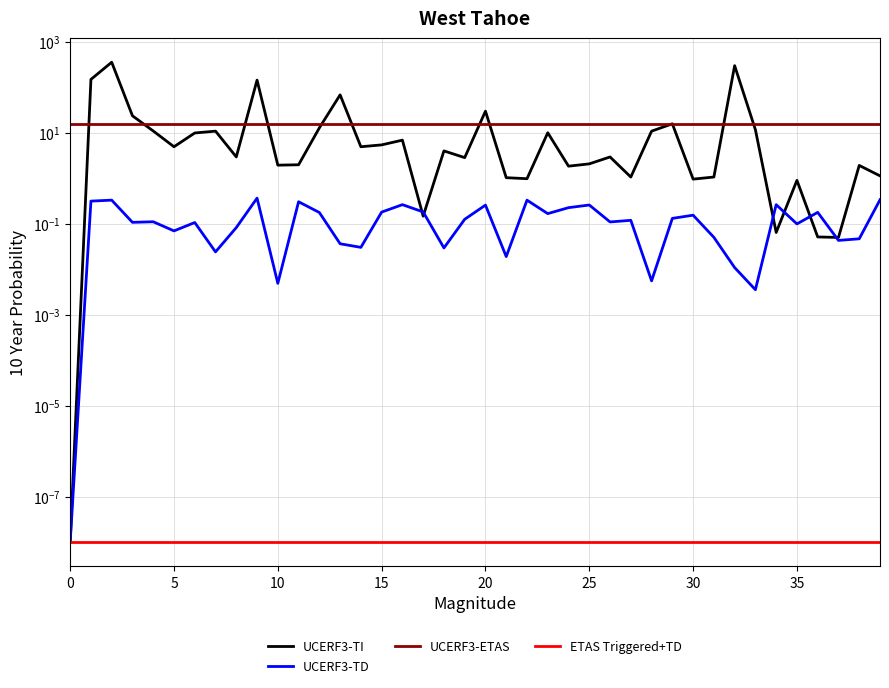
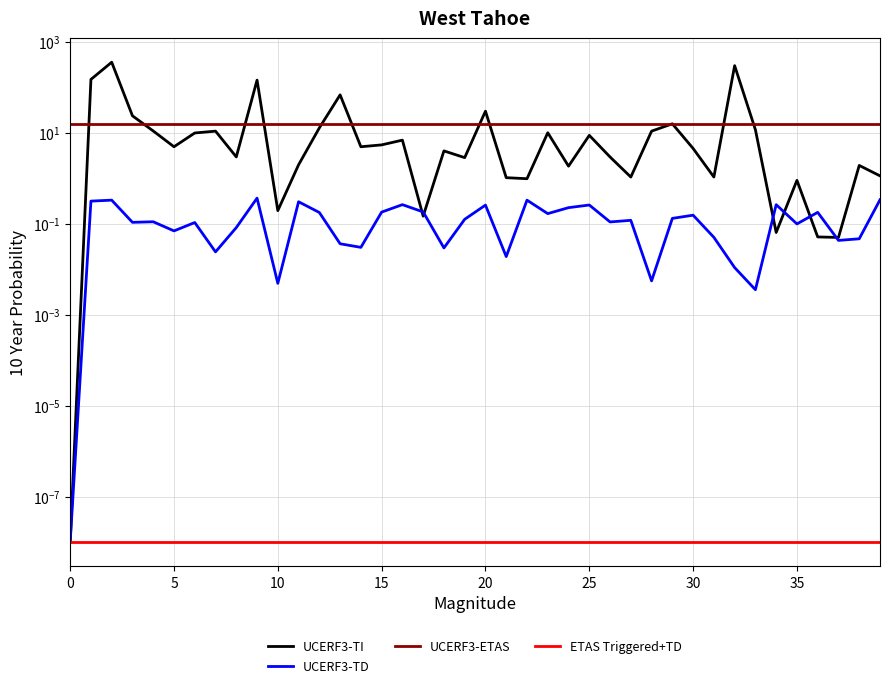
UCERF3-TI, 10: 2.0 -> 0.20
UCERF3-TI, 25: 2 -> 9
UCERF3-TI, 30: 1.0 -> 5
